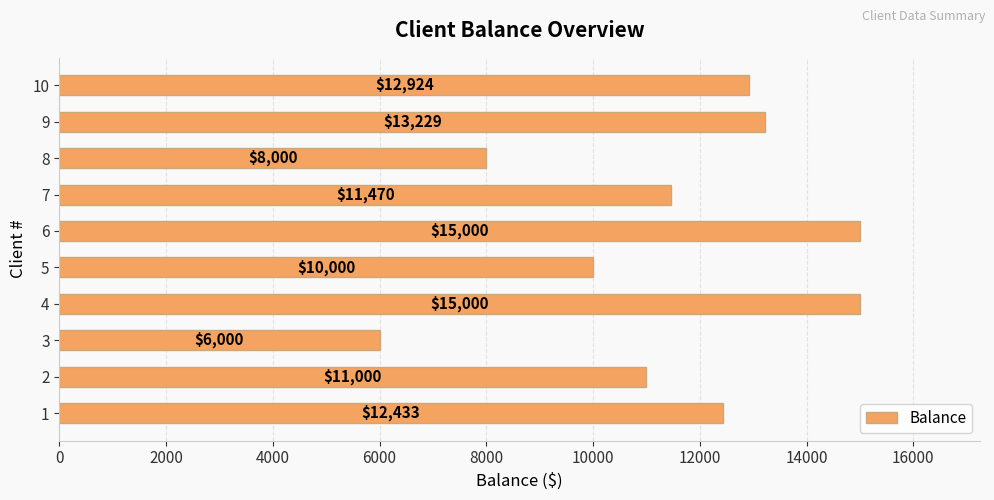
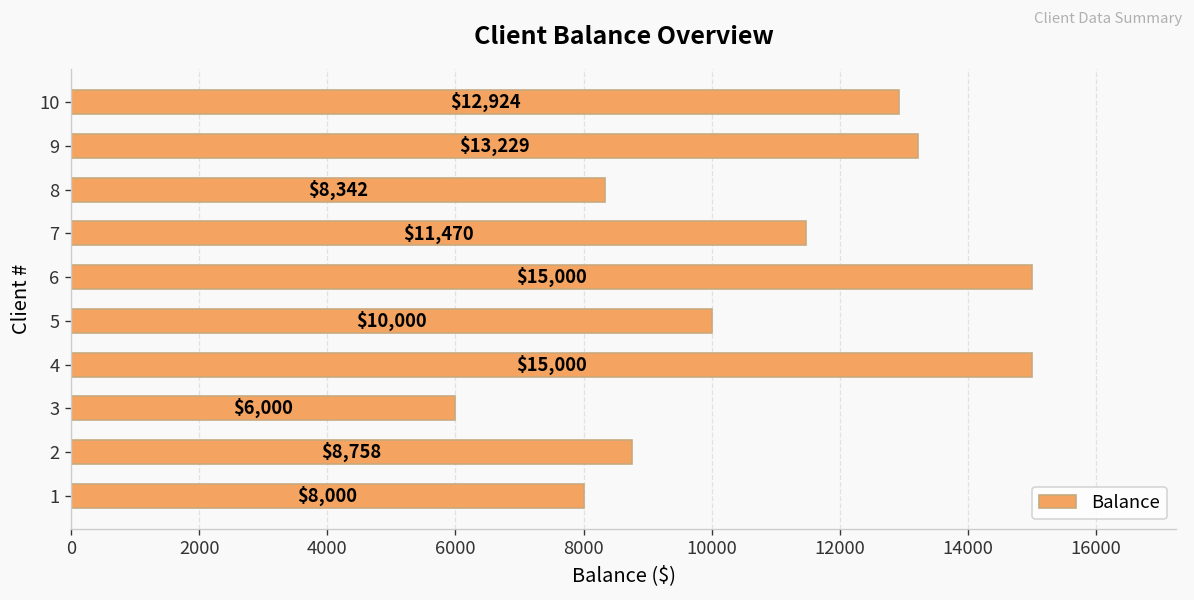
8: $8,000 -> $8,342
2: $11,000 -> $8,758
1: $12,433 -> $8,000
